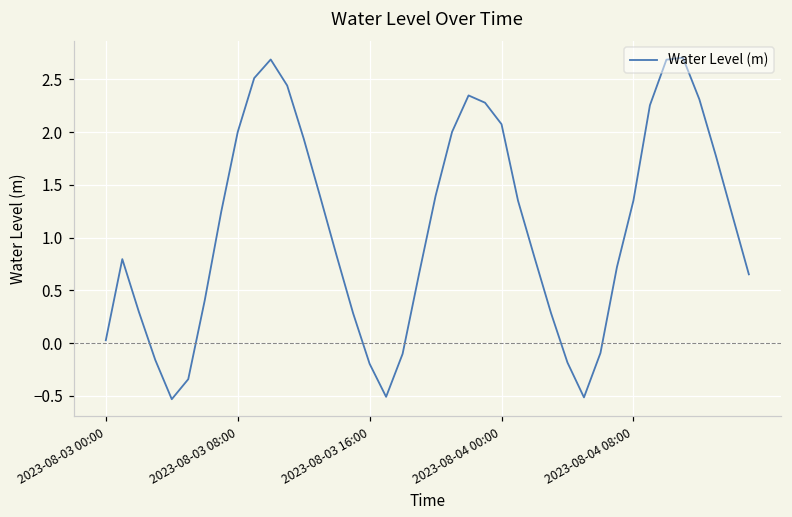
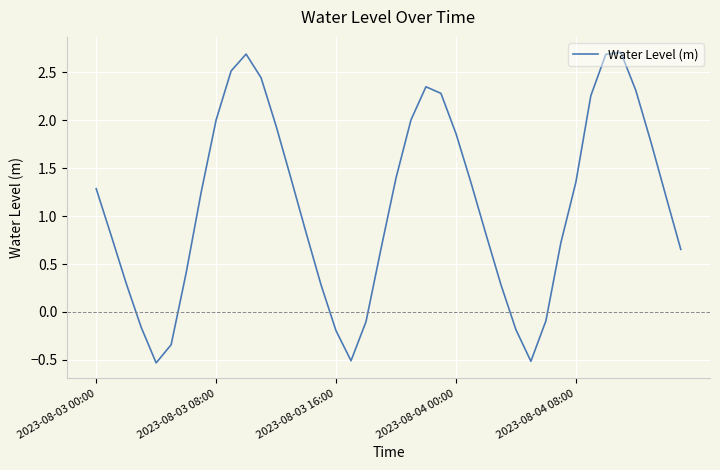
2023-08-03 00:00: 0.0 -> 1.3
2023-08-04 00:00: 2.1 -> 1.9
